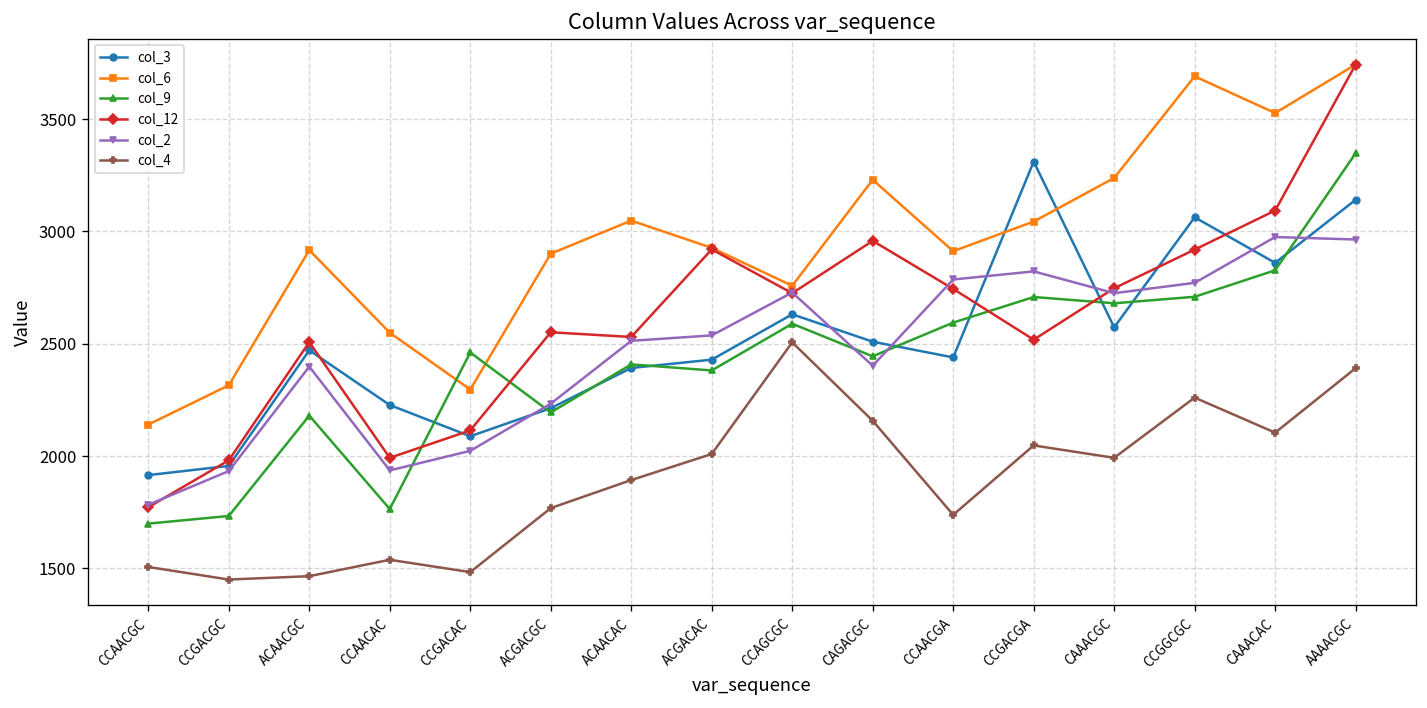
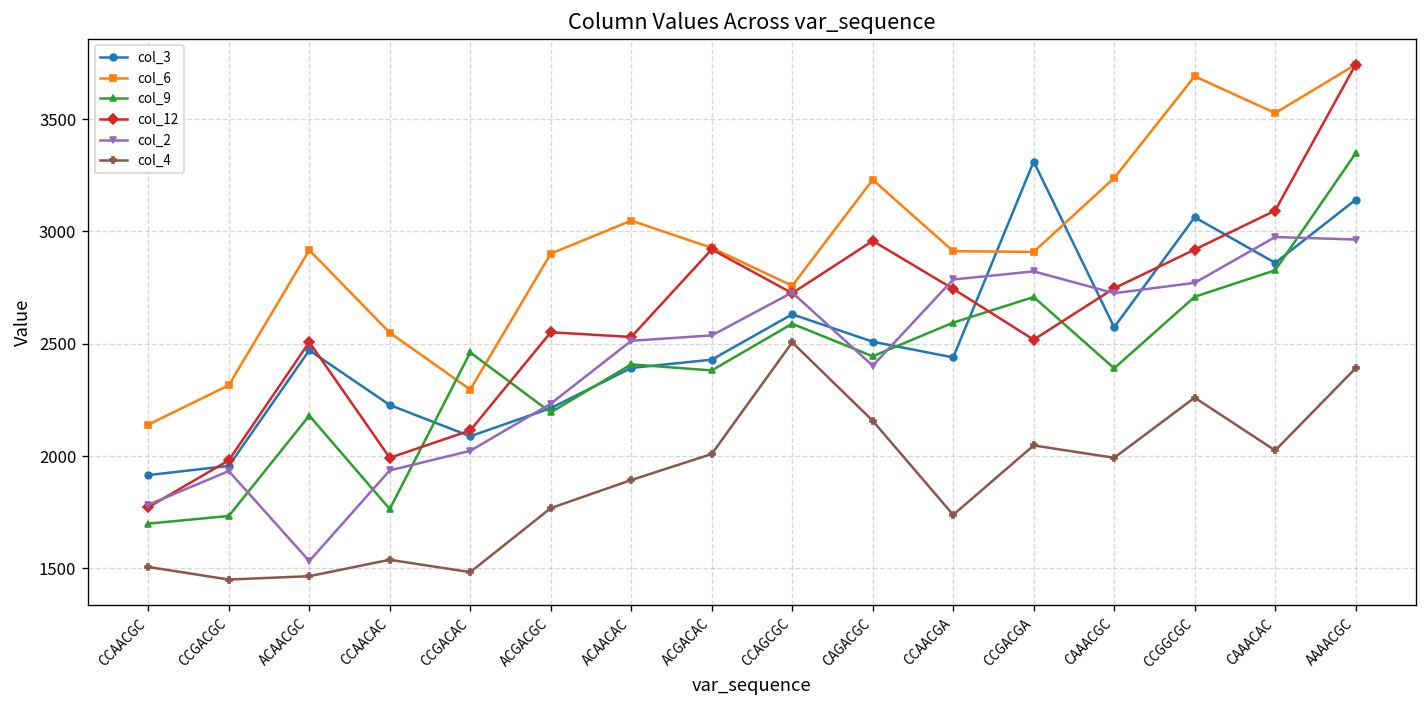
col_2, ACAACGC: 2400 -> 1530
col_6, CCGACGA: 3040 -> 2910
col_9, CAAACGC: 2680 -> 2390
col_4, CAAACAC: 2100 -> 2020
